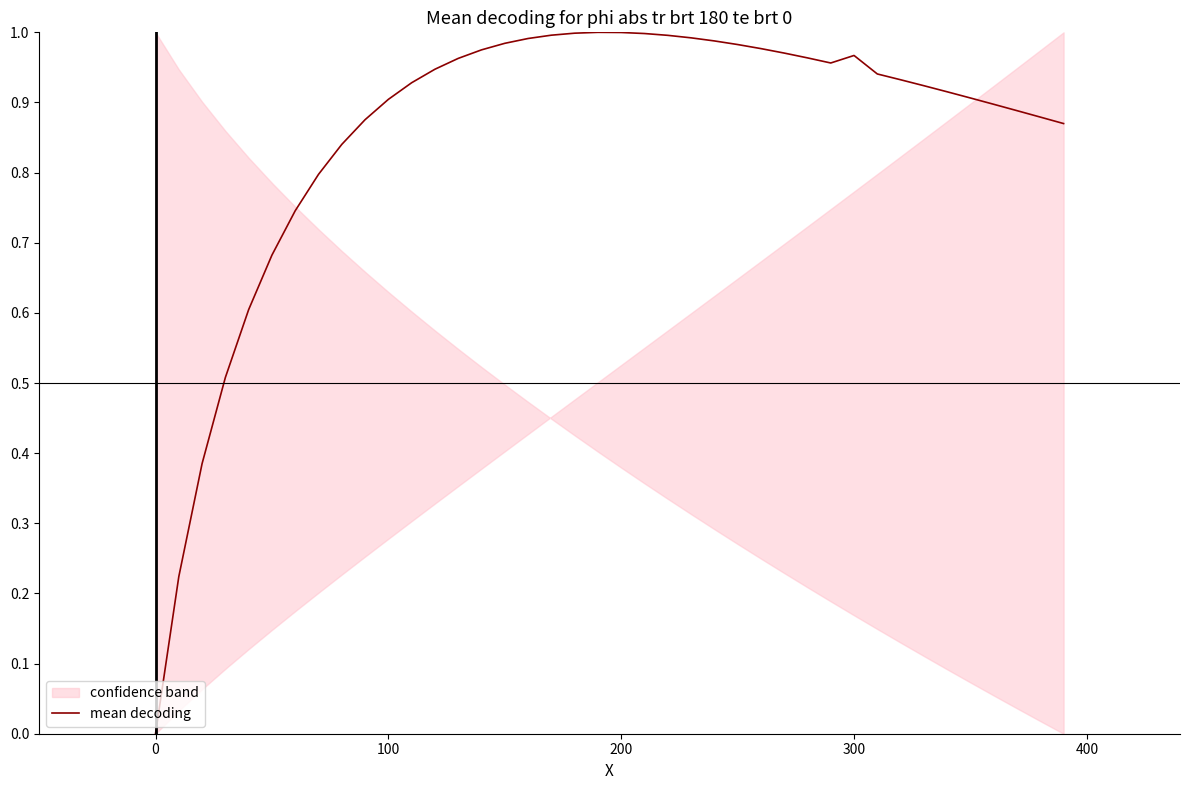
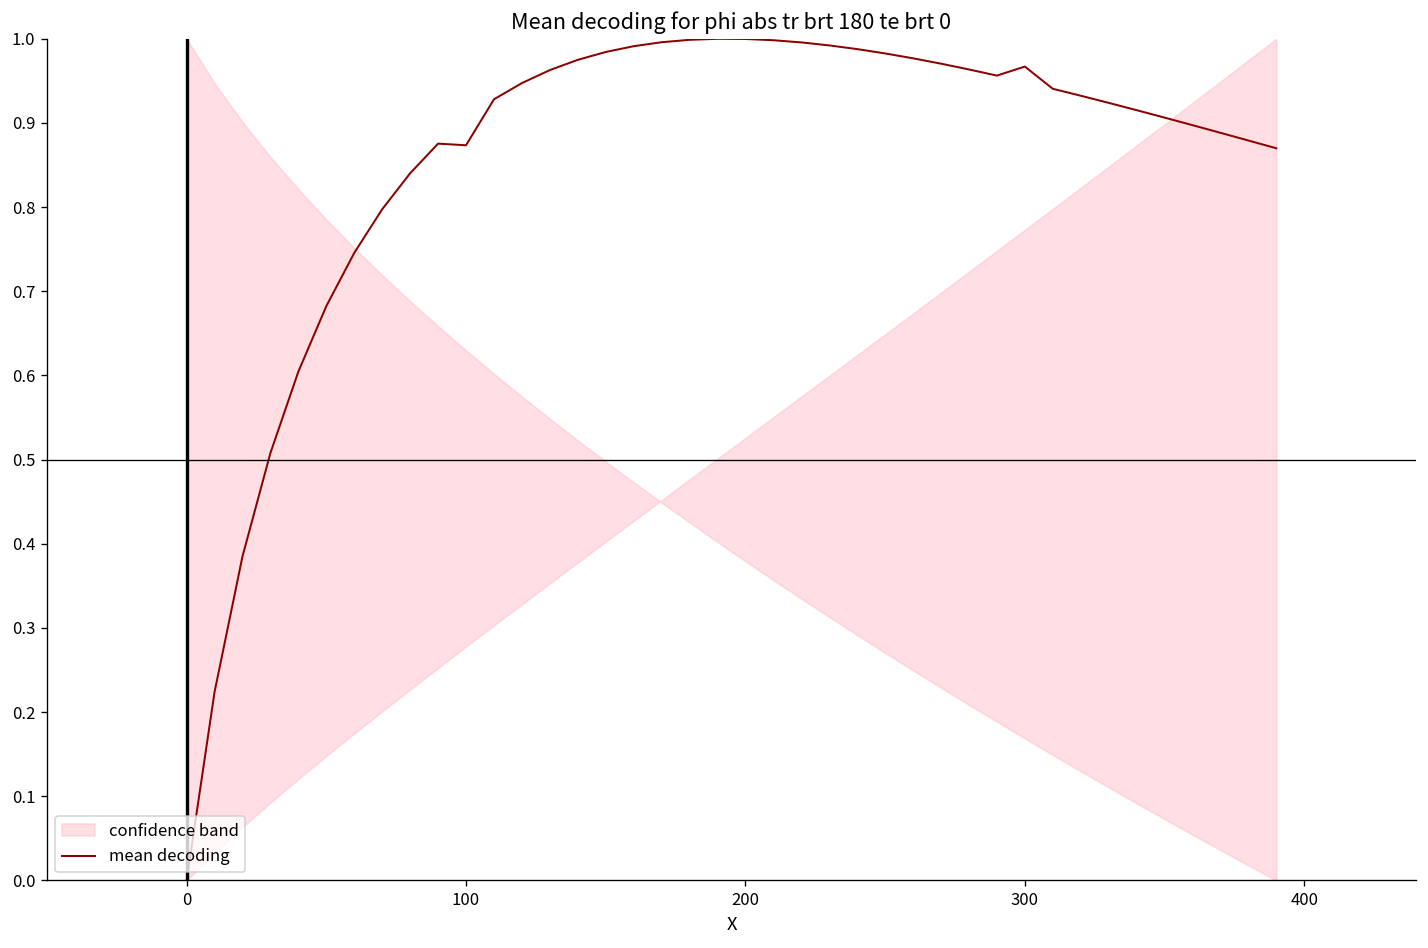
mean decoding, 100: 0.90 -> 0.87
